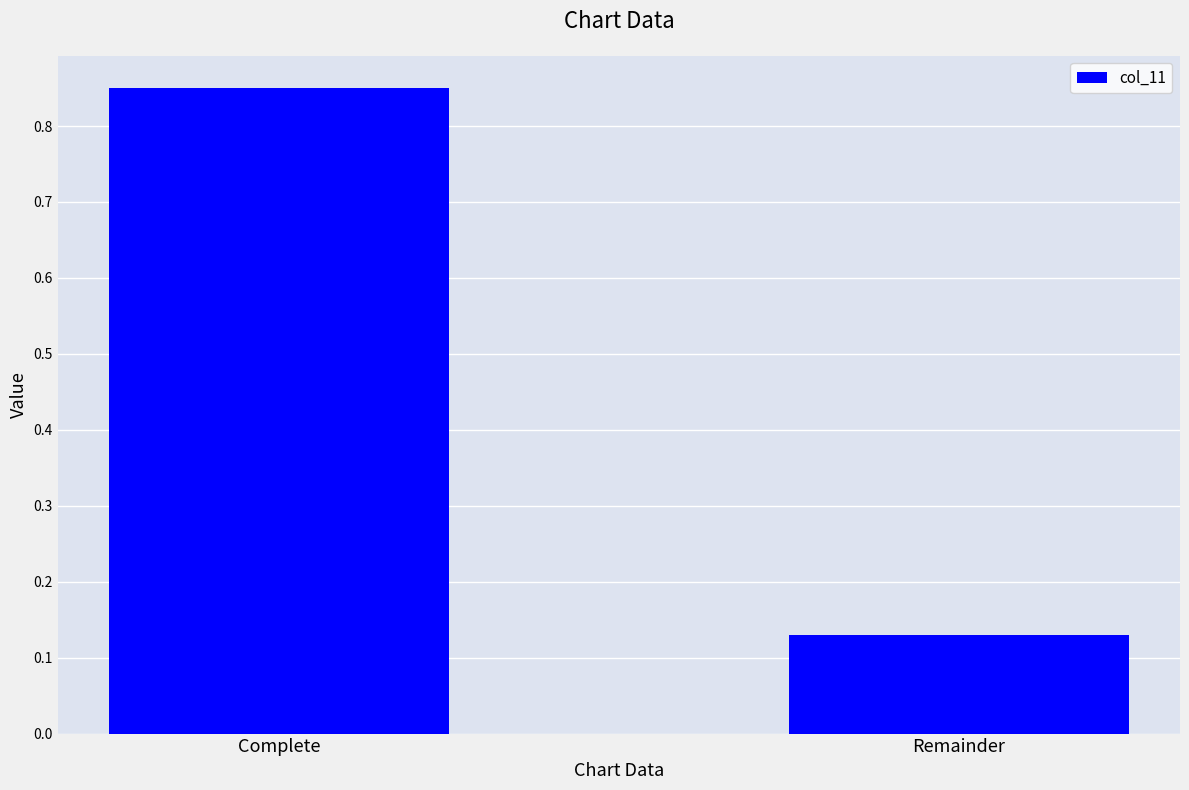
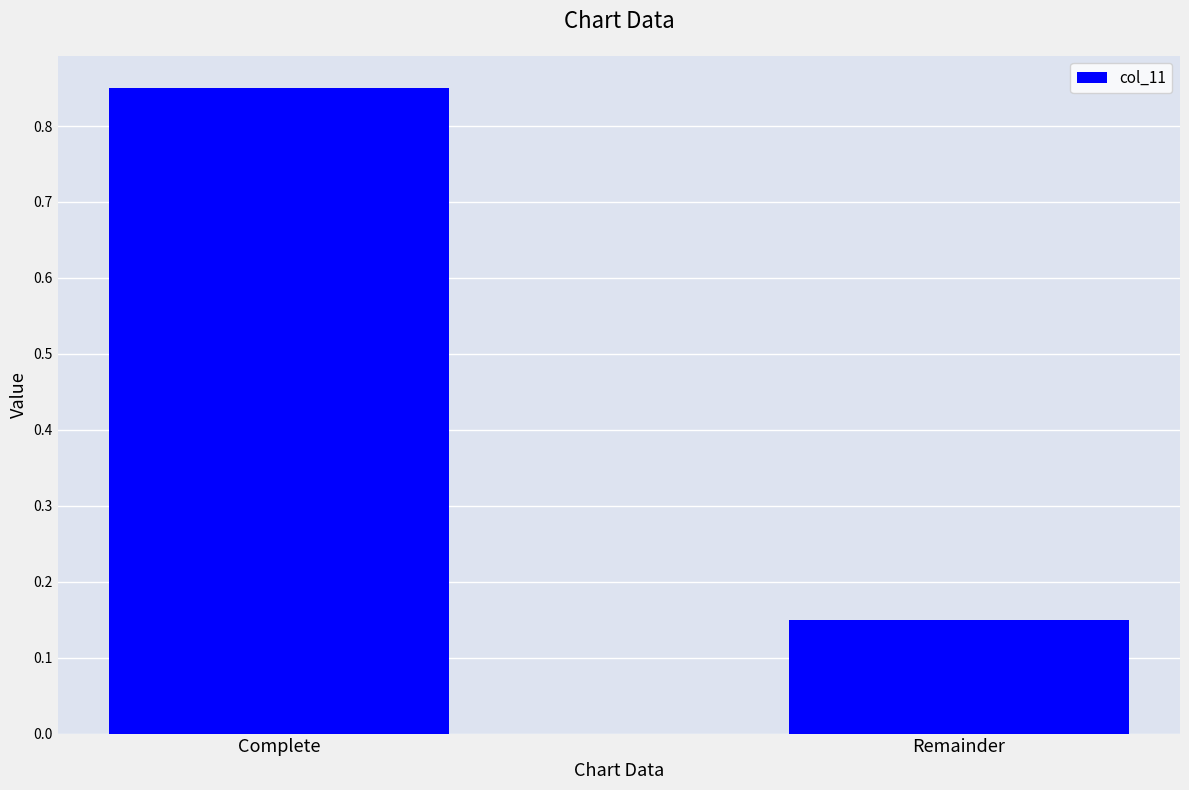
Remainder: 0.13 -> 0.15
